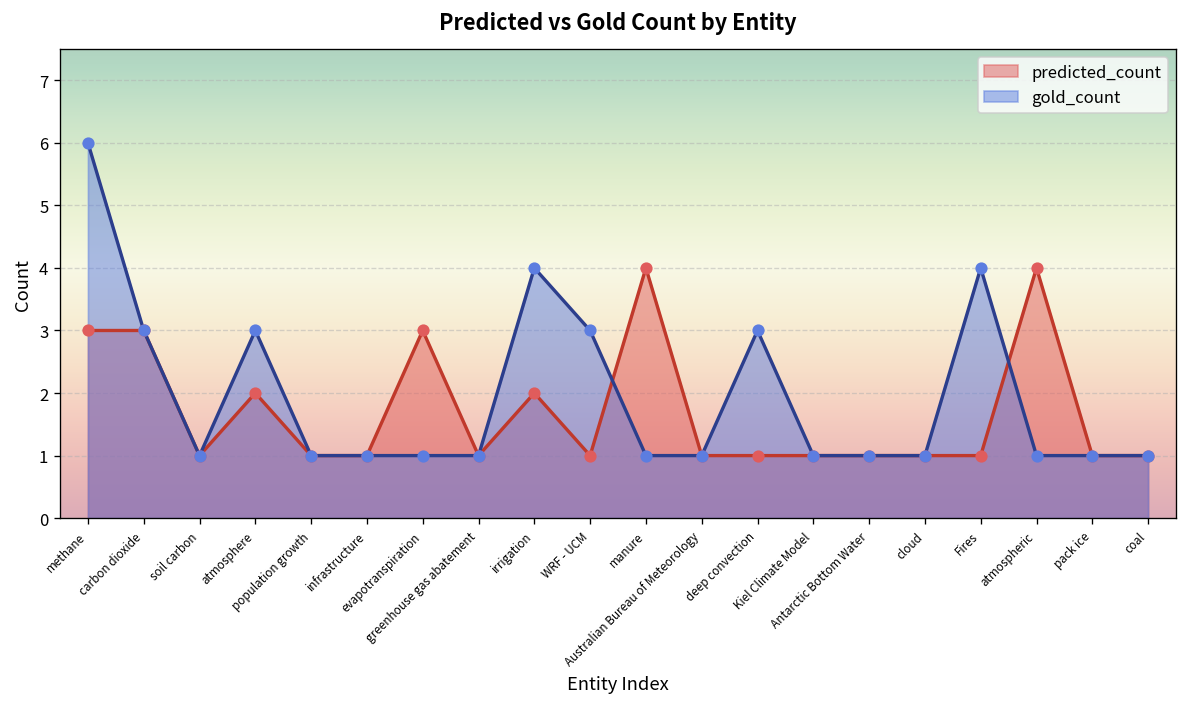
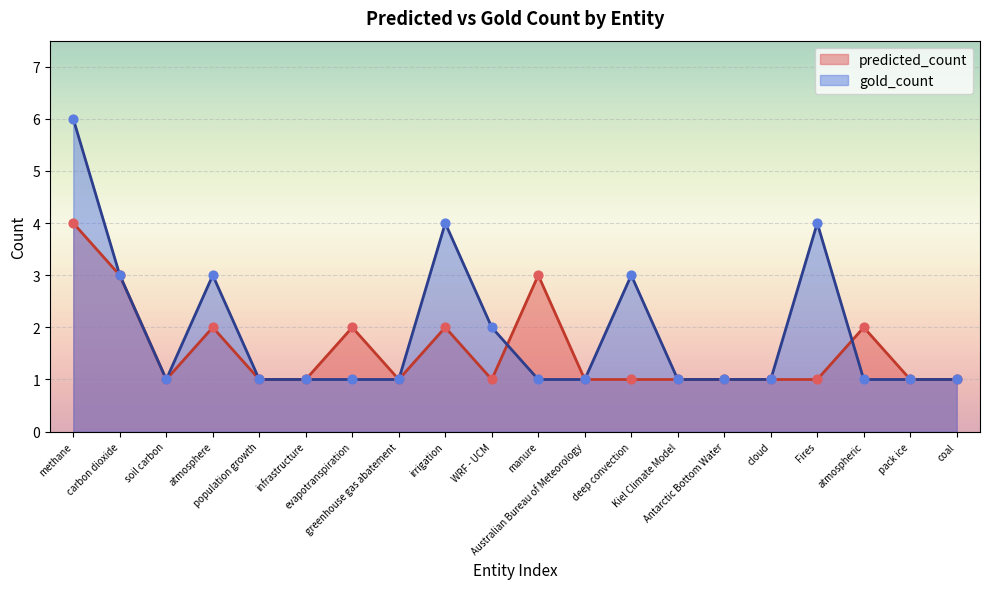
predicted_count, methane: 3 -> 4
predicted_count, evapotranspiration: 3 -> 2
gold_count, WRF - UCM: 3 -> 2
predicted_count, manure: 4 -> 3
predicted_count, atmospheric: 4 -> 2
